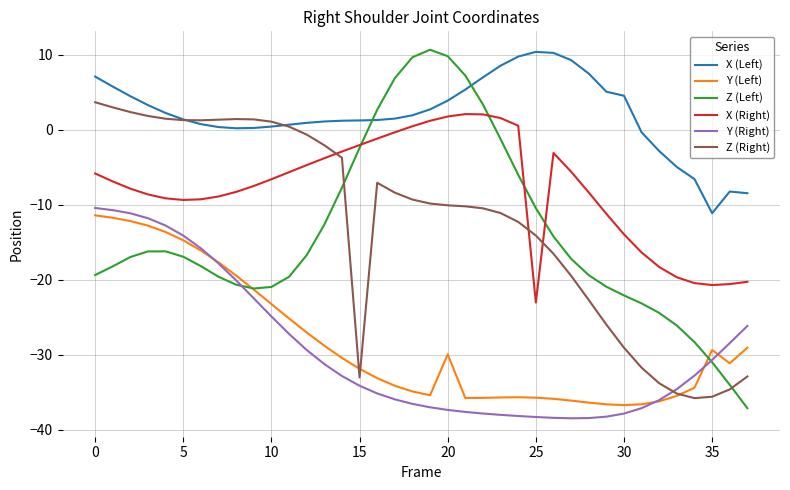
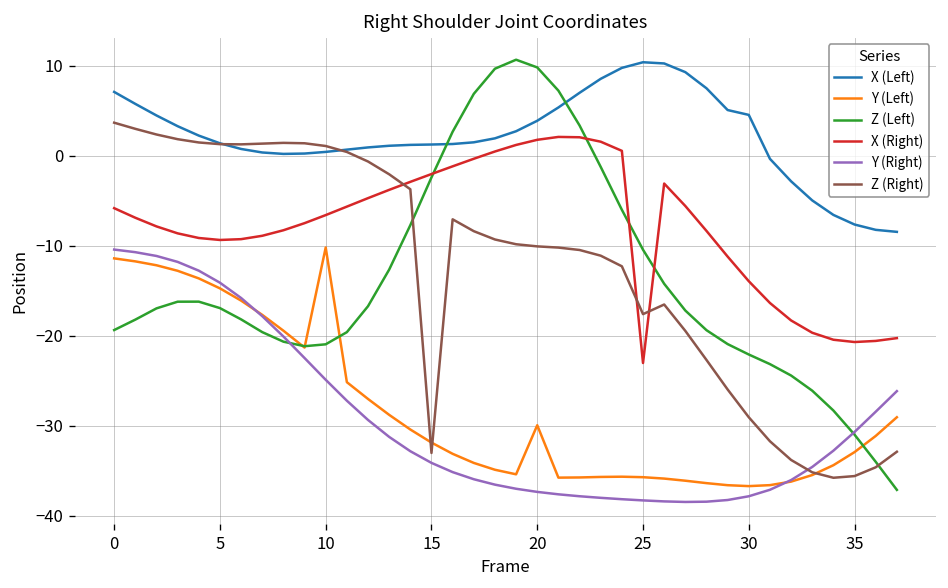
Y (Left), 10: -23 -> -10
Z (Right), 25: -14 -> -18
X (Left), 35: -11 -> -8
Y (Left), 35: -29 -> -33
